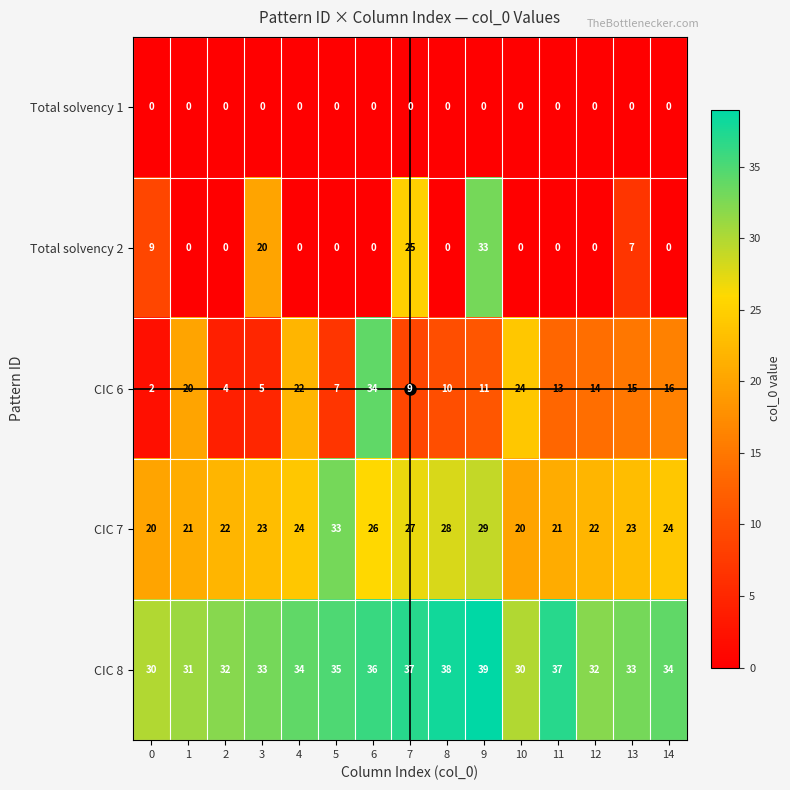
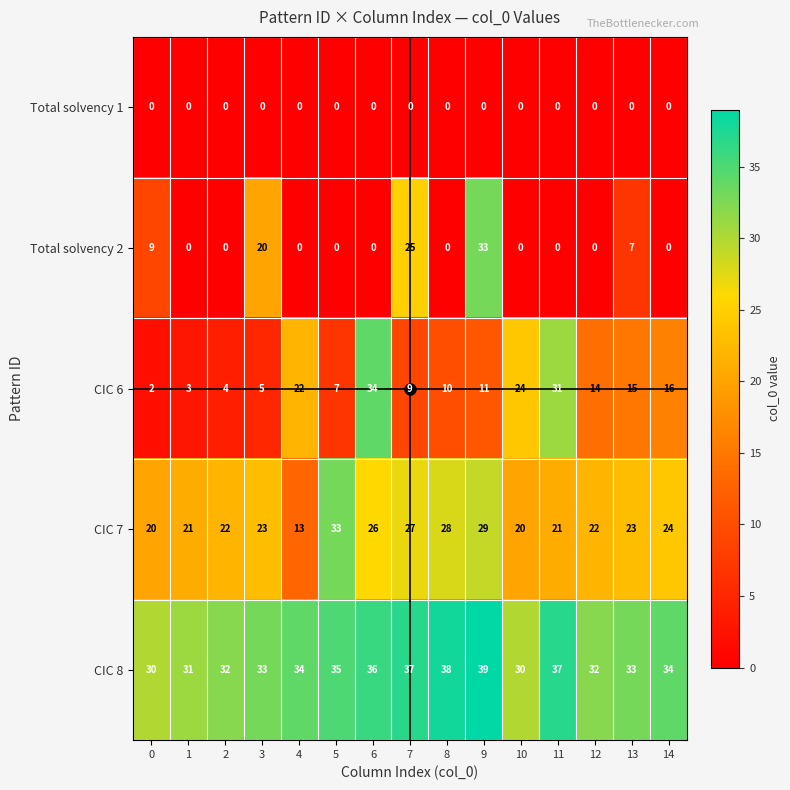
CIC 6, 1: 20 -> 3
CIC 6, 11: 13 -> 31
CIC 7, 4: 24 -> 13
